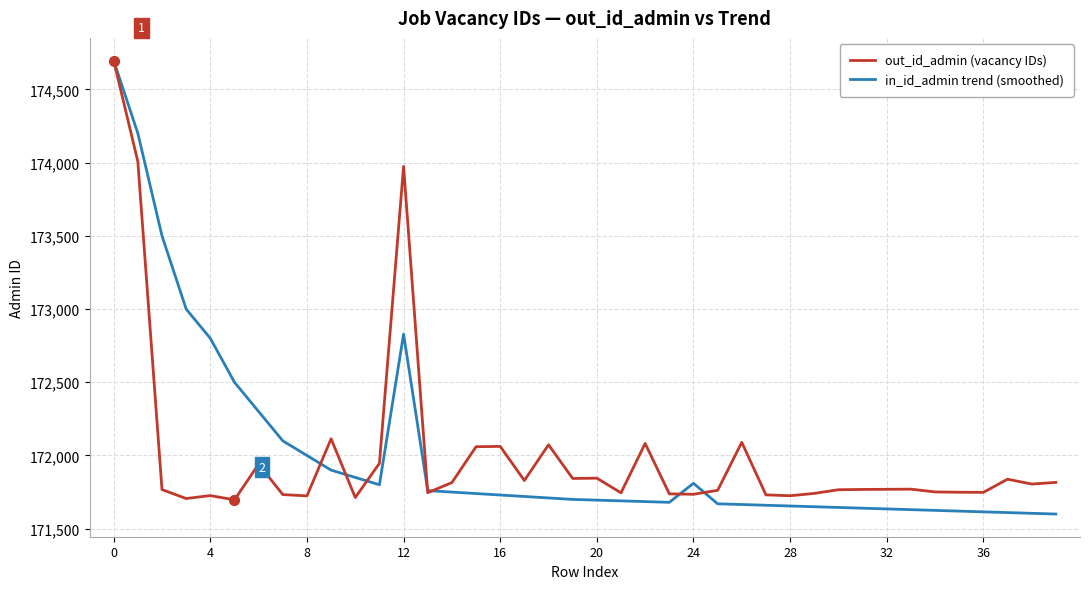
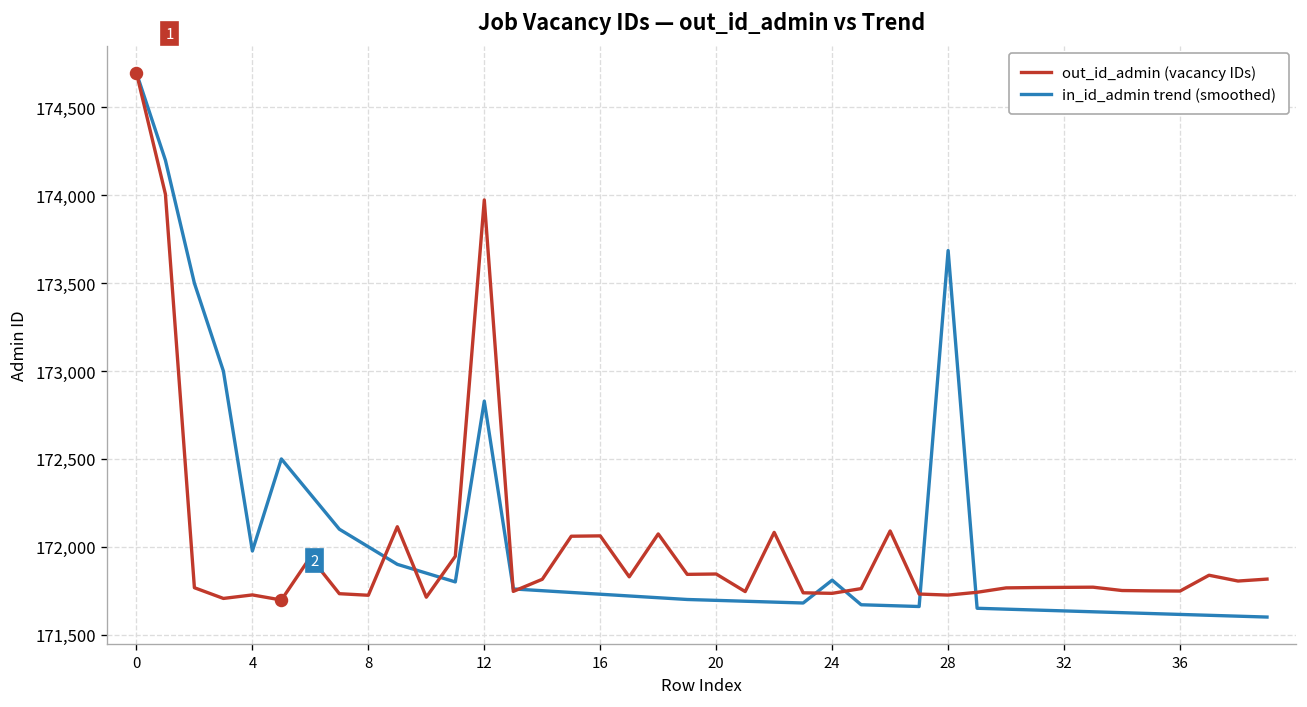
in_id_admin trend (smoothed), 4: 172,800 -> 171,980
in_id_admin trend (smoothed), 28: 171,660 -> 173,690
